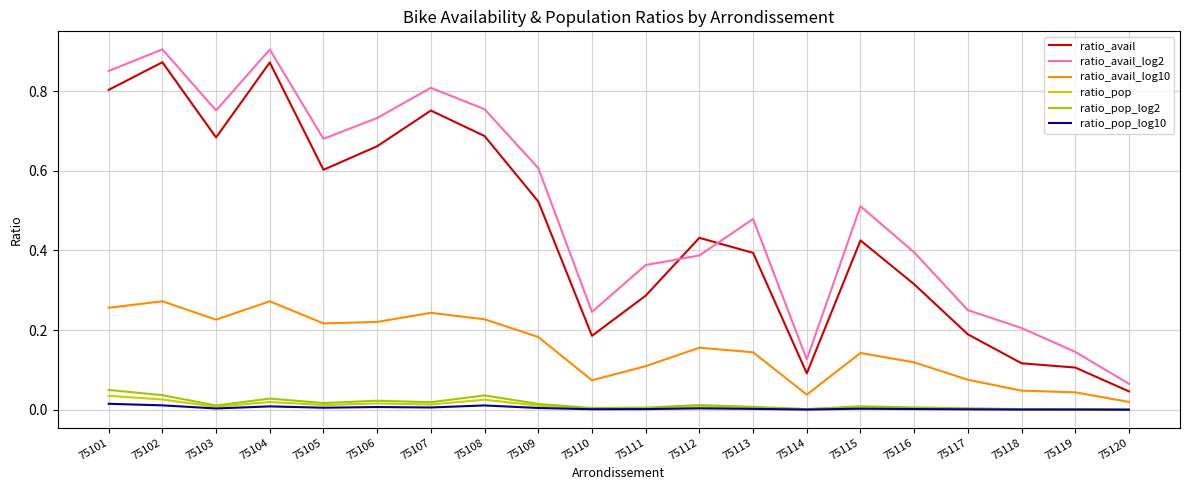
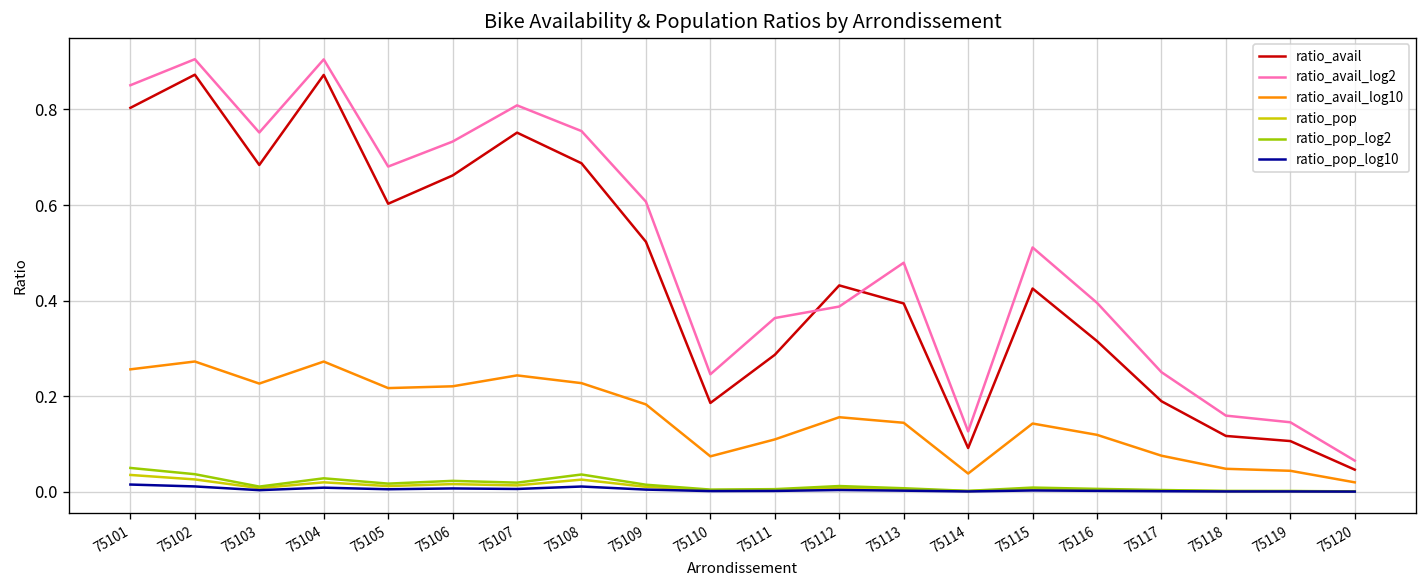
ratio_avail_log2, 75118: 0.21 -> 0.16
